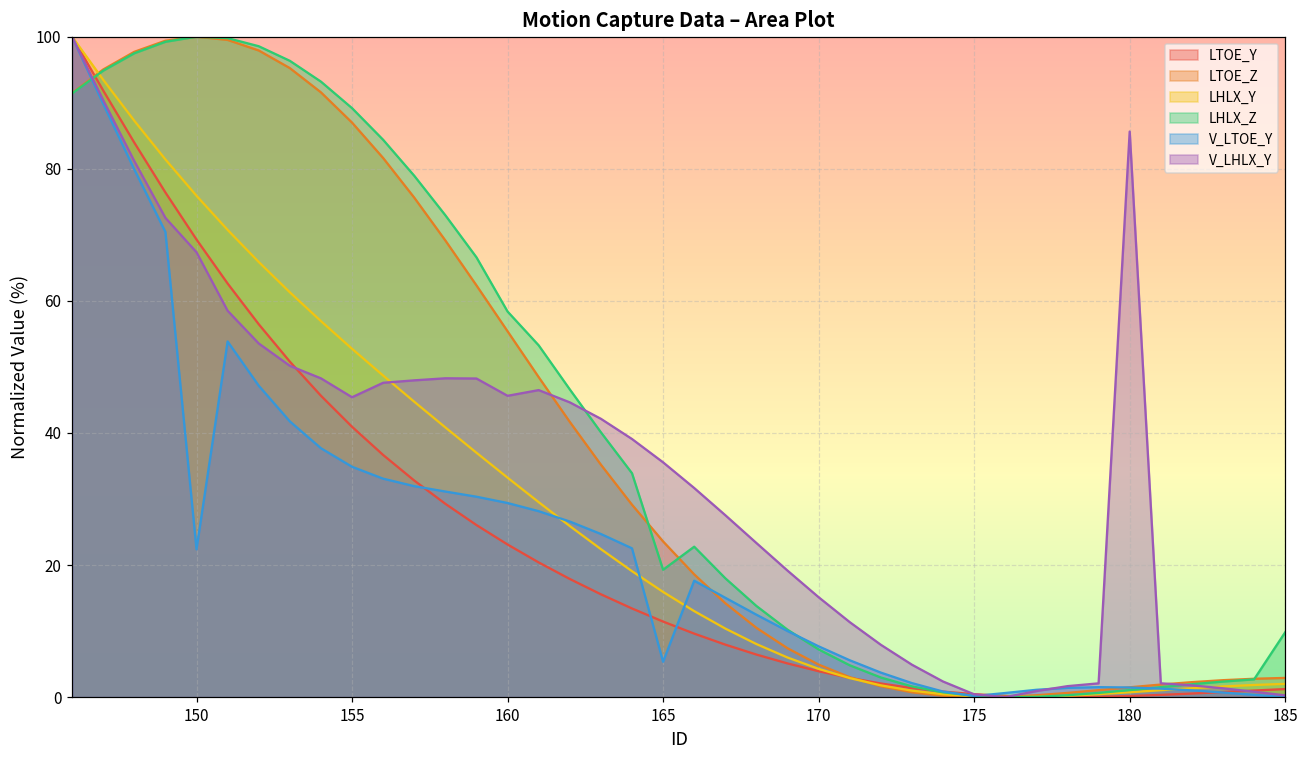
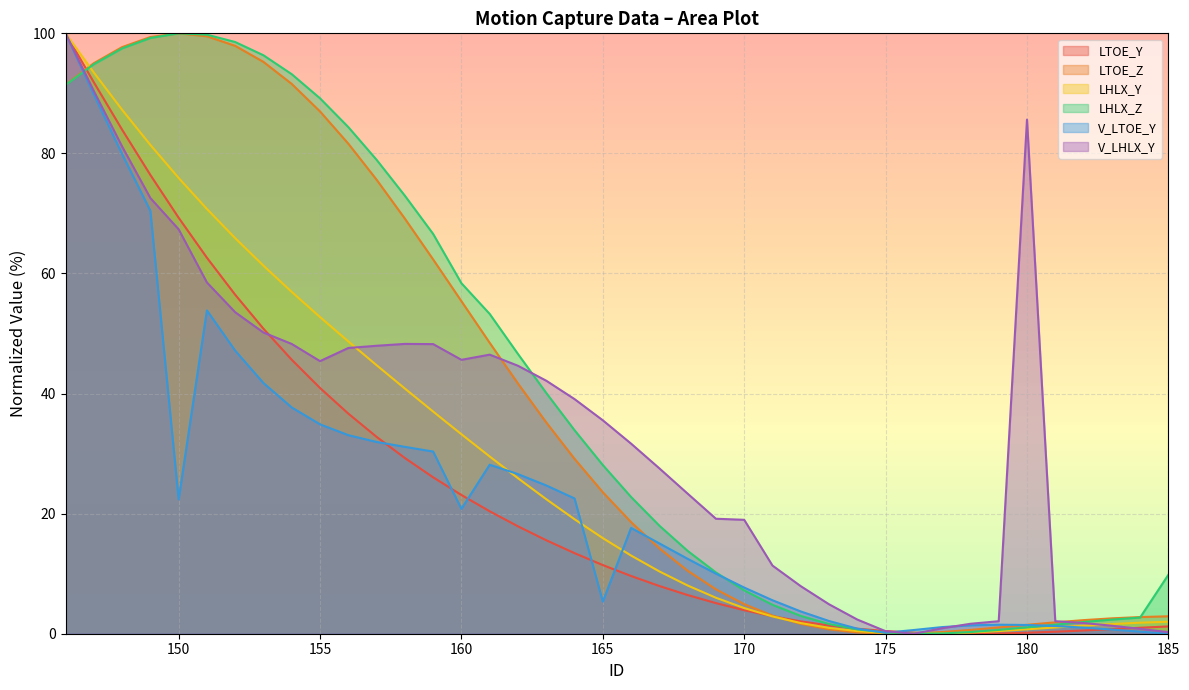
V_LTOE_Y, 160: 29 -> 21
LHLX_Z, 165: 19 -> 28
V_LHLX_Y, 170: 15 -> 19
